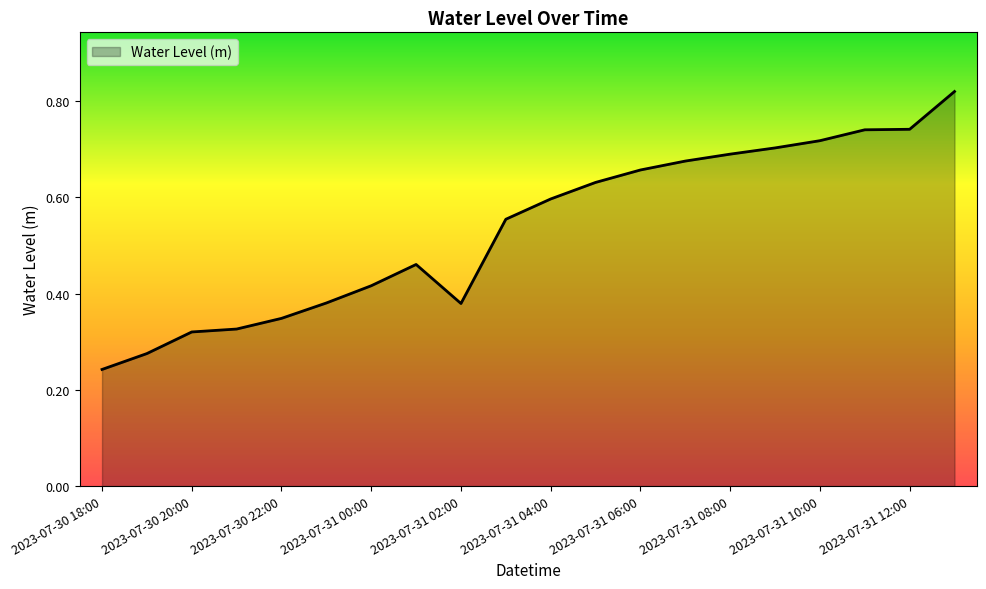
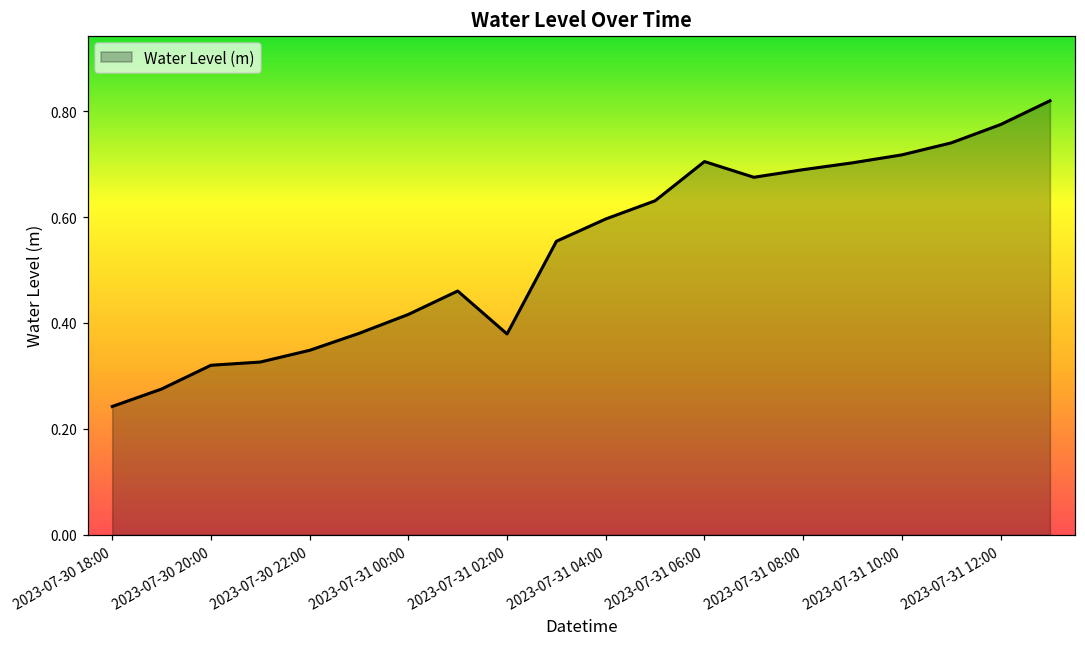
2023-07-31 06:00: 0.66 -> 0.70
2023-07-31 12:00: 0.74 -> 0.77
